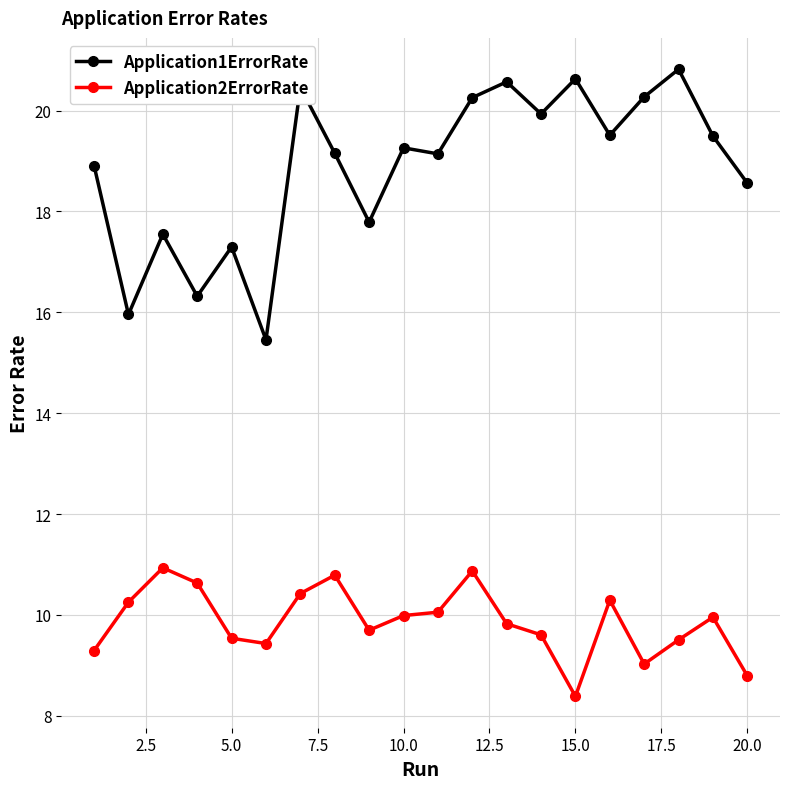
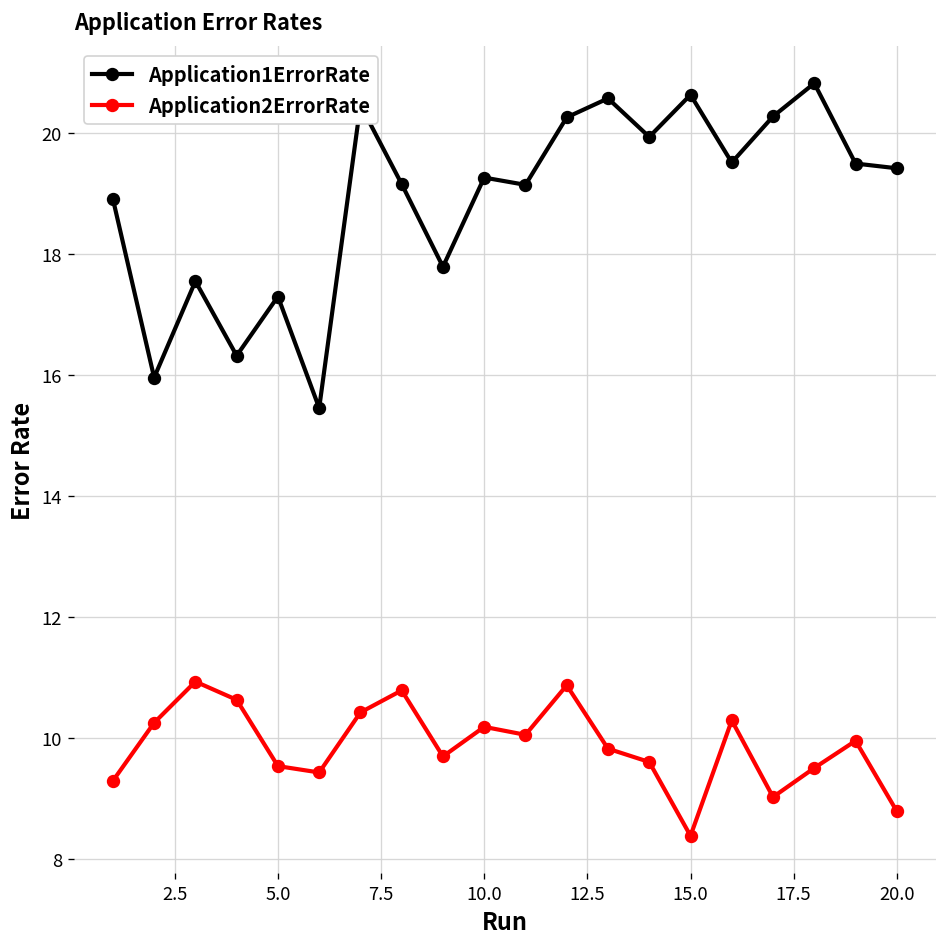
Application2ErrorRate, 10.0: 10.0 -> 10.2
Application1ErrorRate, 20.0: 18.6 -> 19.4
